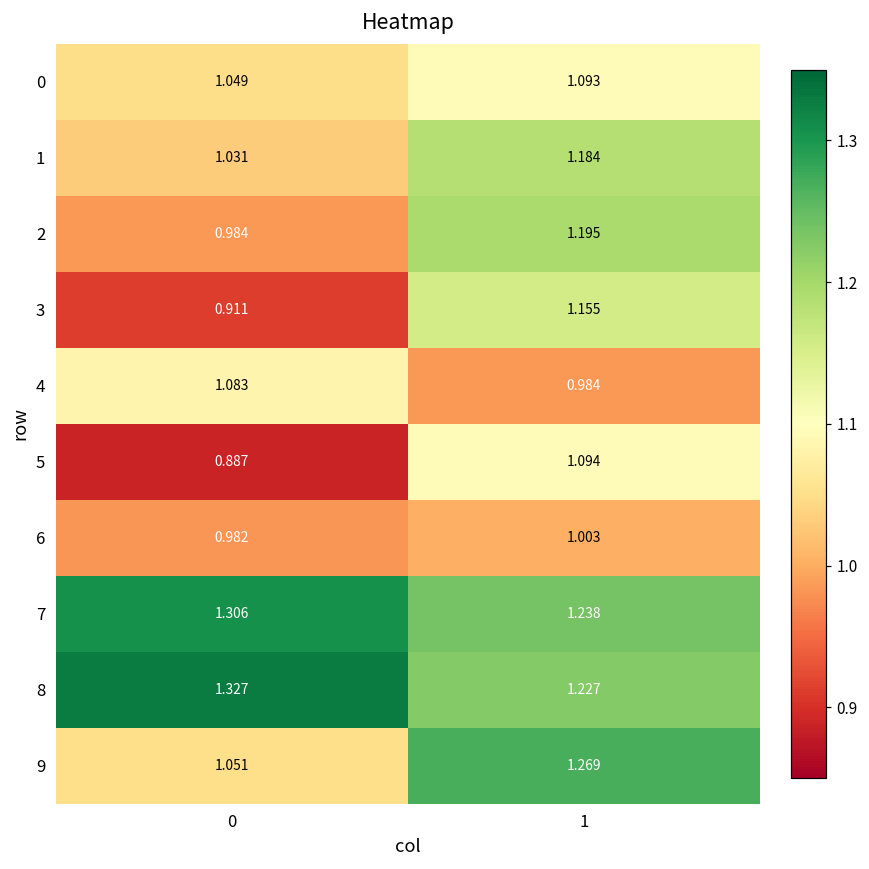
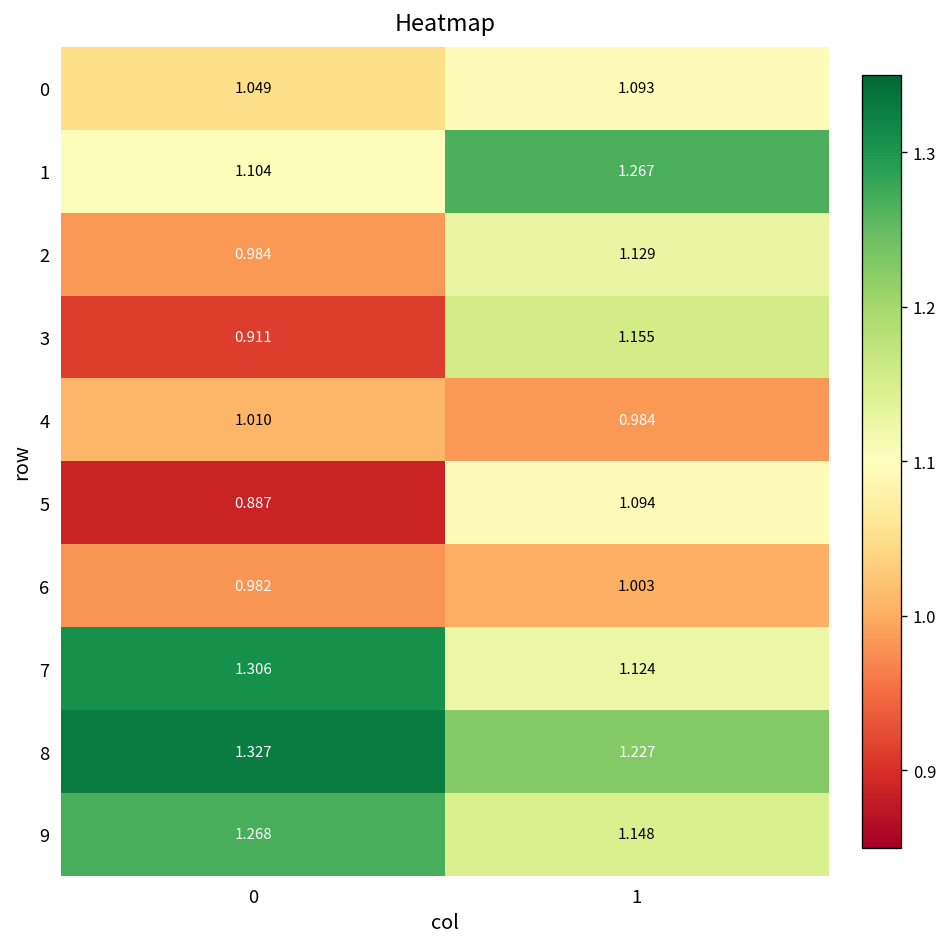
1, 0: 1.031 -> 1.104
1, 1: 1.184 -> 1.267
2, 1: 1.195 -> 1.129
4, 0: 1.083 -> 1.010
7, 1: 1.238 -> 1.124
9, 0: 1.051 -> 1.268
9, 1: 1.269 -> 1.148
